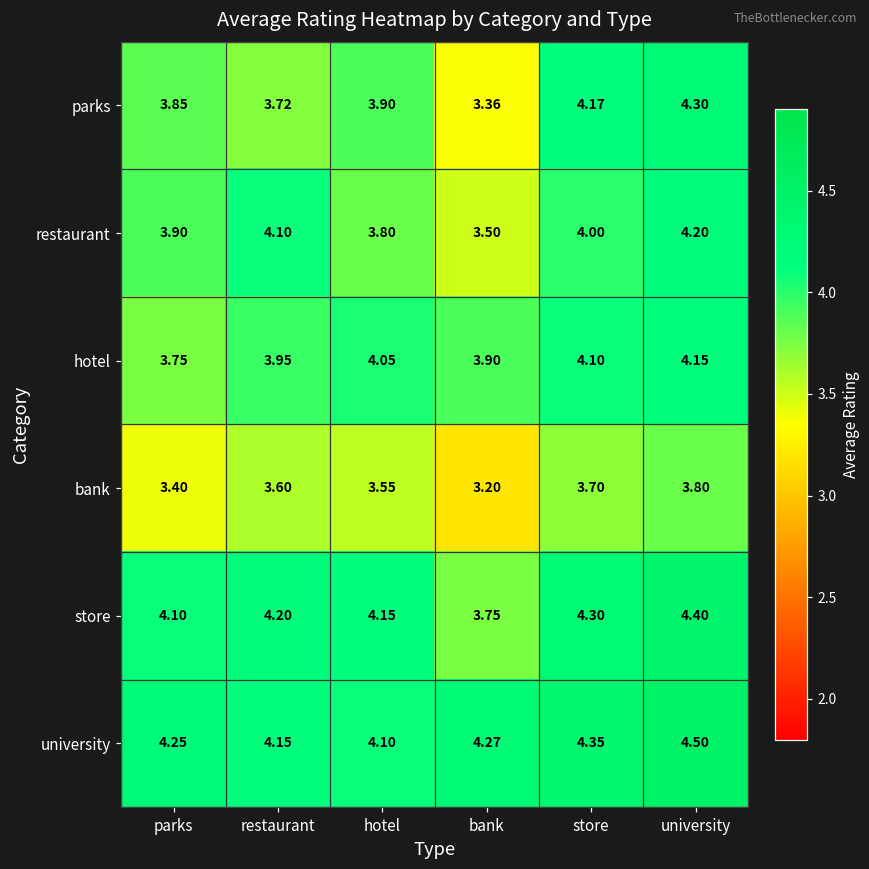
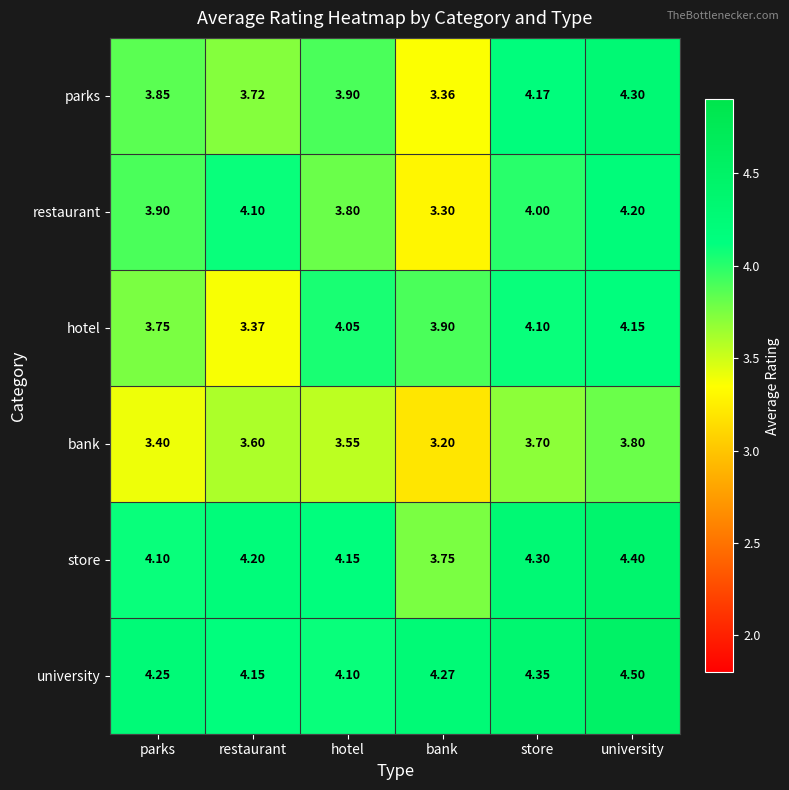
restaurant, bank: 3.50 -> 3.30
hotel, restaurant: 3.95 -> 3.37
